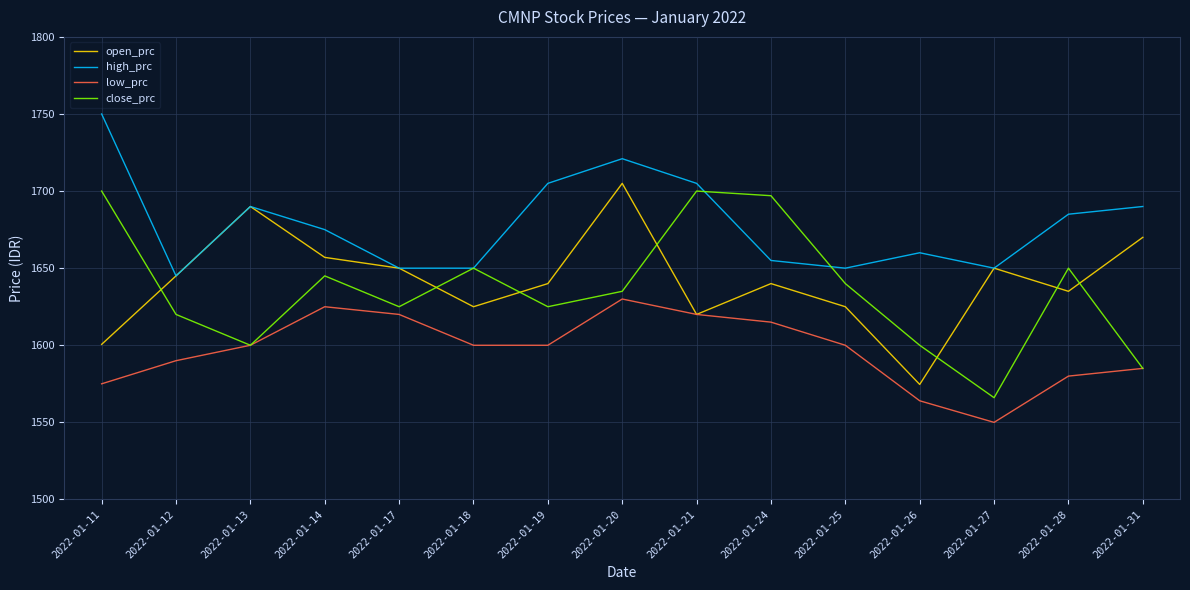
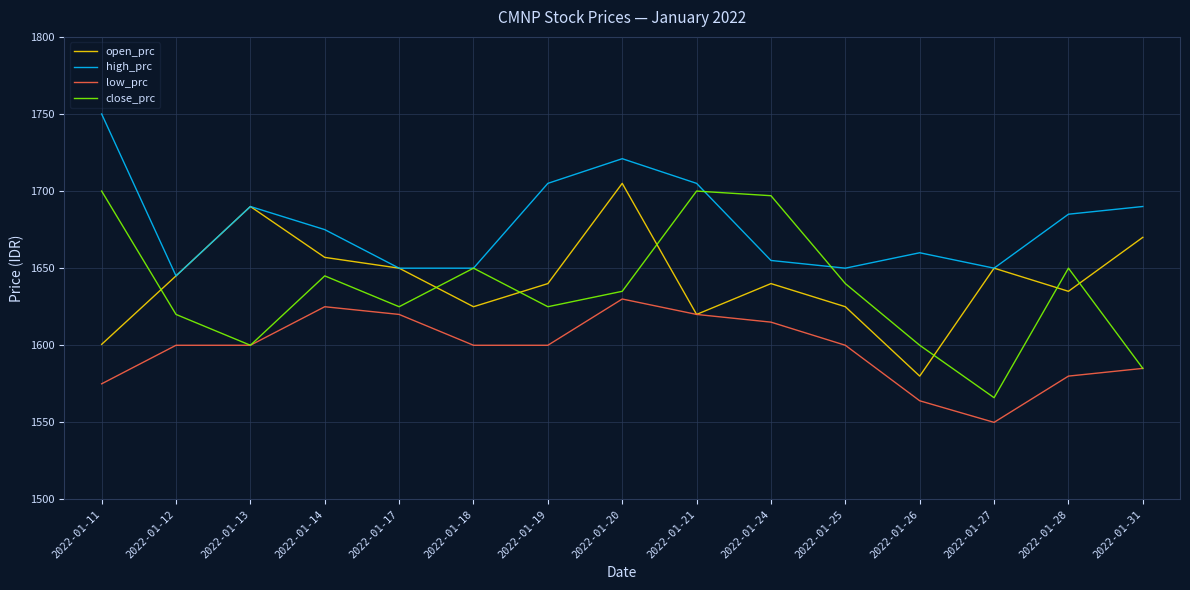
low_prc, 2022-01-12: 1590 -> 1600
open_prc, 2022-01-26: 1575 -> 1580
